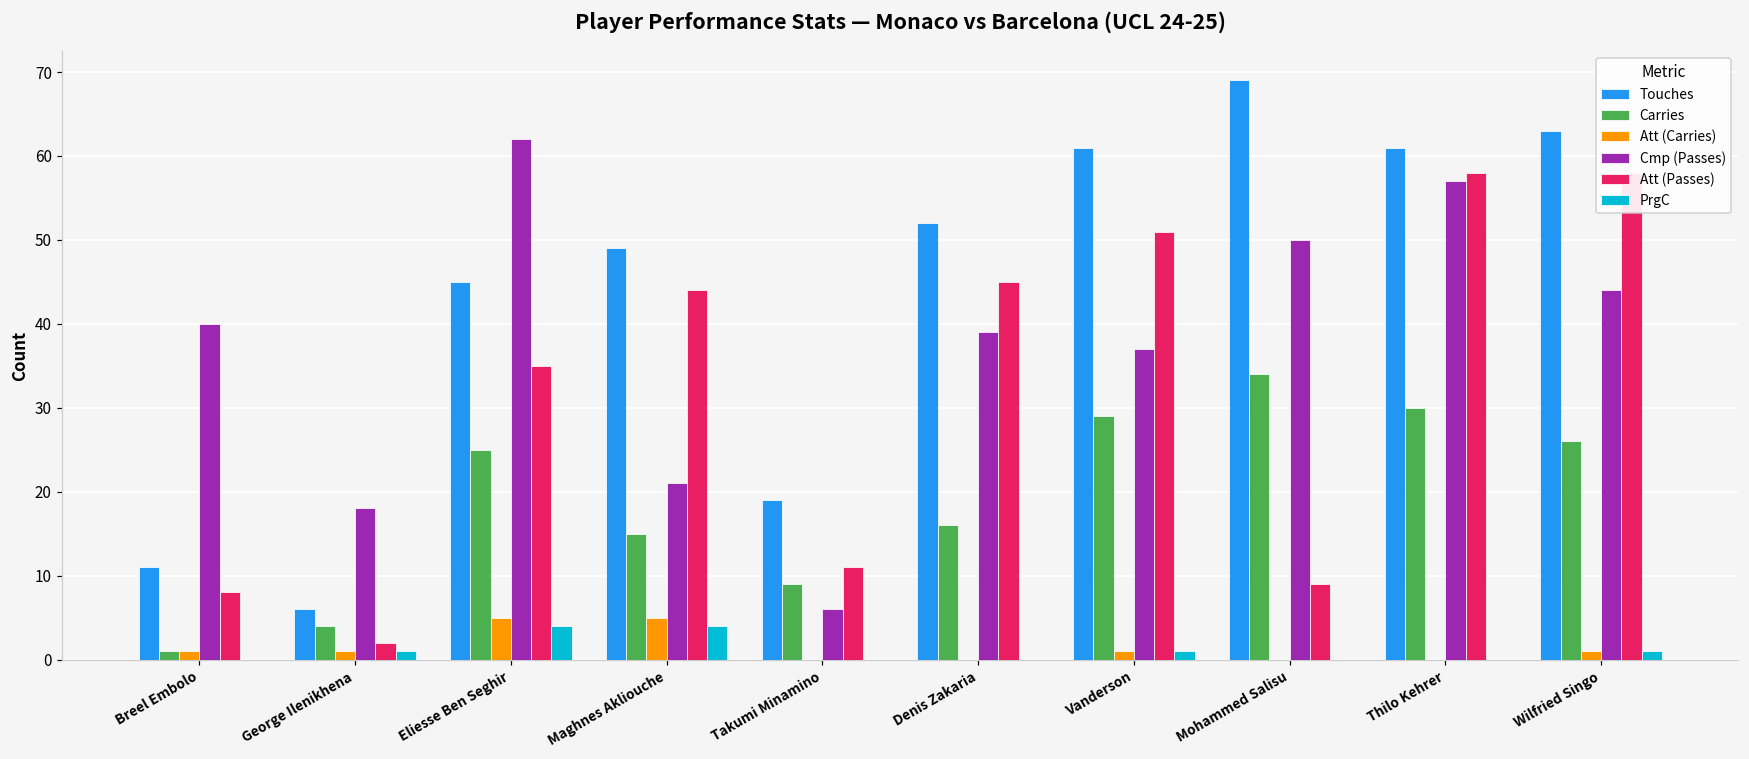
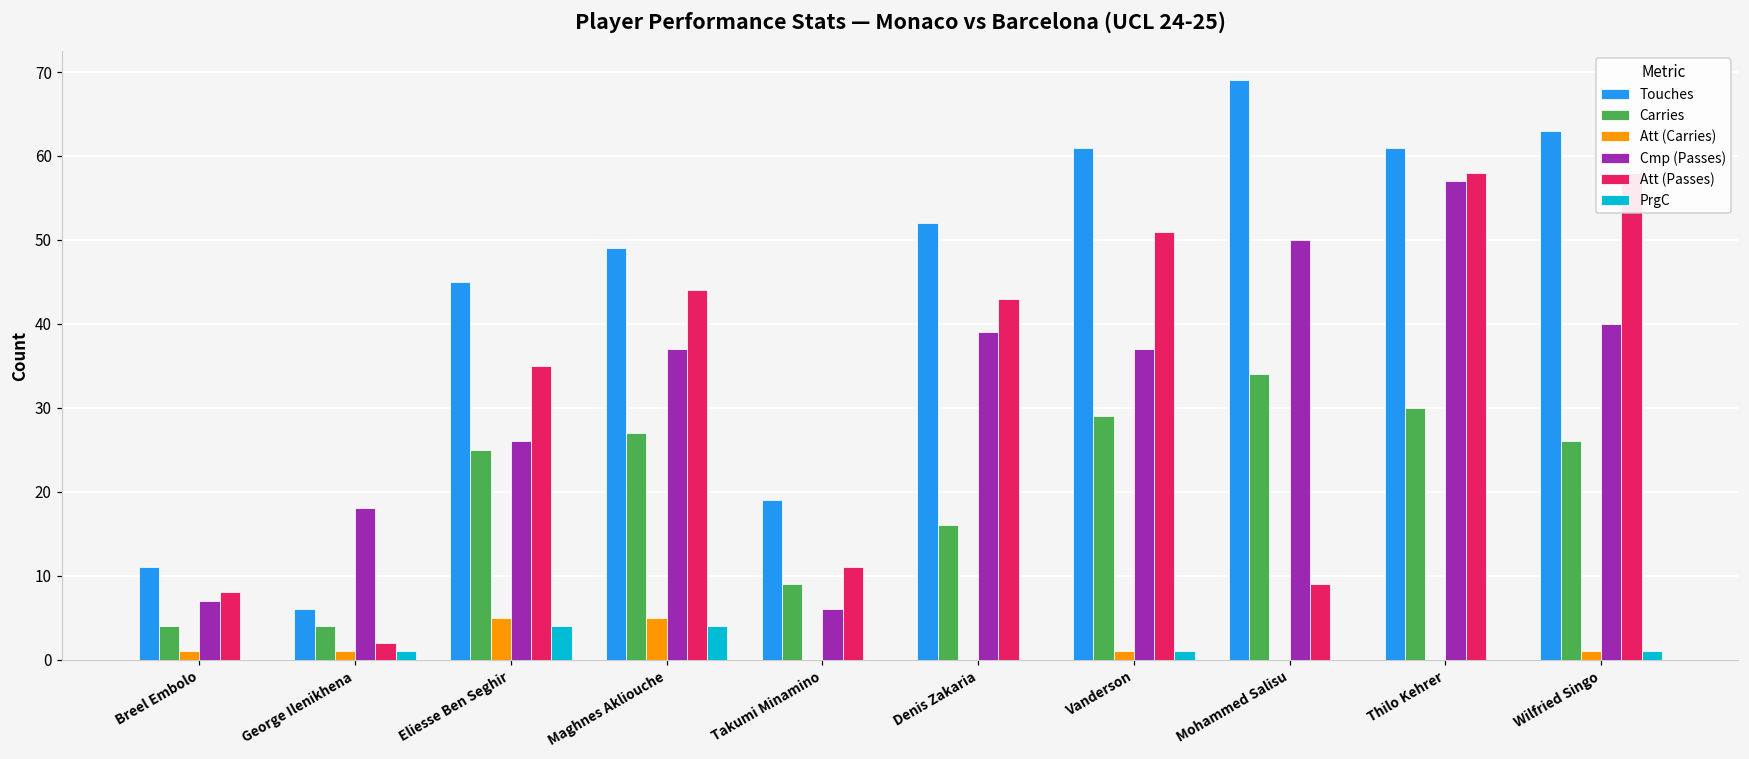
Carries, Breel Embolo: 1 -> 4
Cmp (Passes), Breel Embolo: 40 -> 7
Cmp (Passes), Eliesse Ben Seghir: 62 -> 26
Carries, Maghnes Akliouche: 15 -> 27
Cmp (Passes), Maghnes Akliouche: 21 -> 37
Att (Passes), Denis Zakaria: 45 -> 43
Cmp (Passes), Wilfried Singo: 44 -> 40
